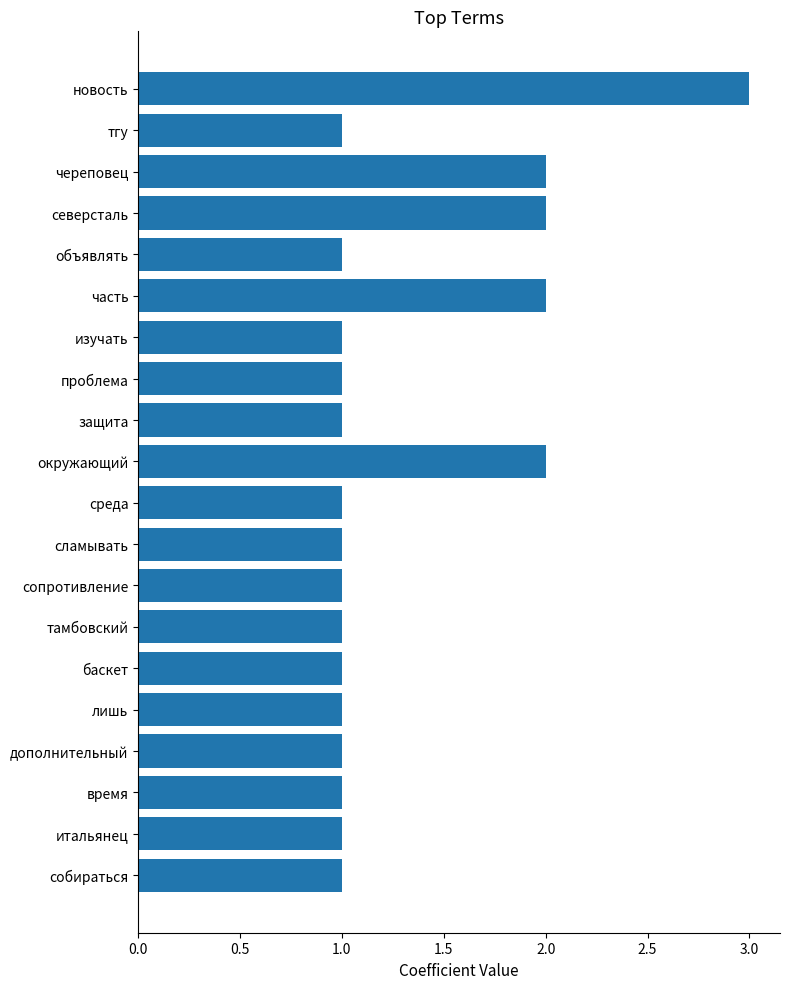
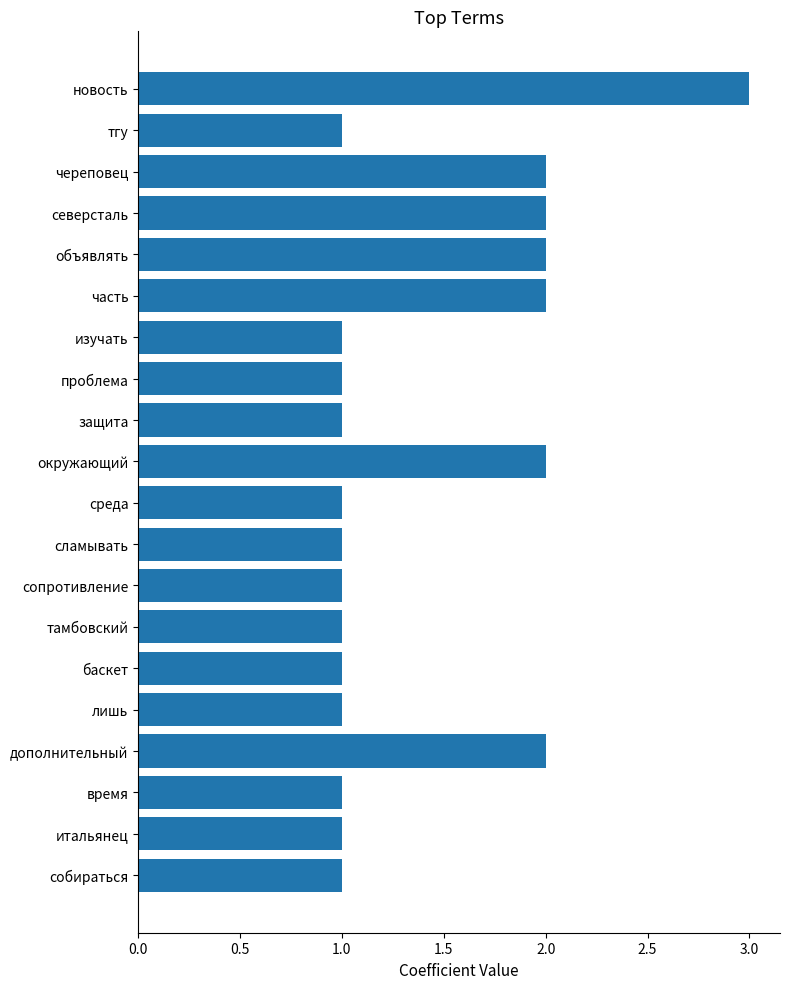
объявлять: 1 -> 2
дополнительный: 1 -> 2
